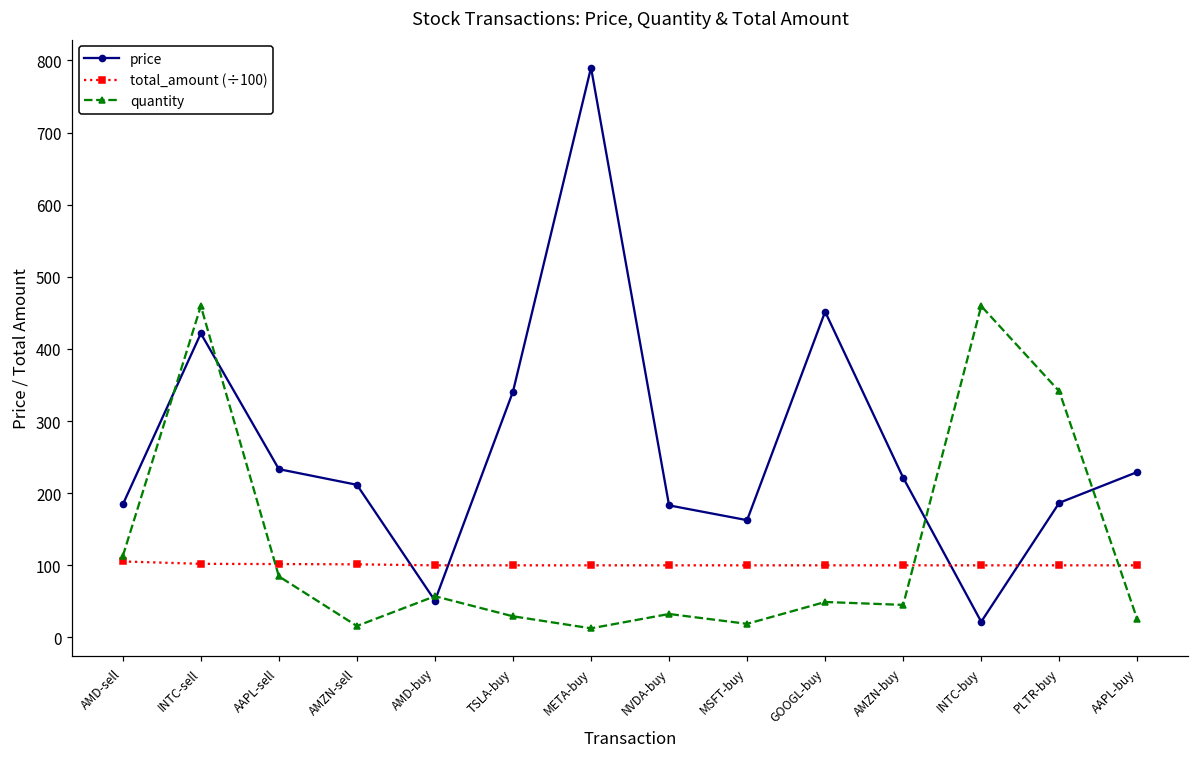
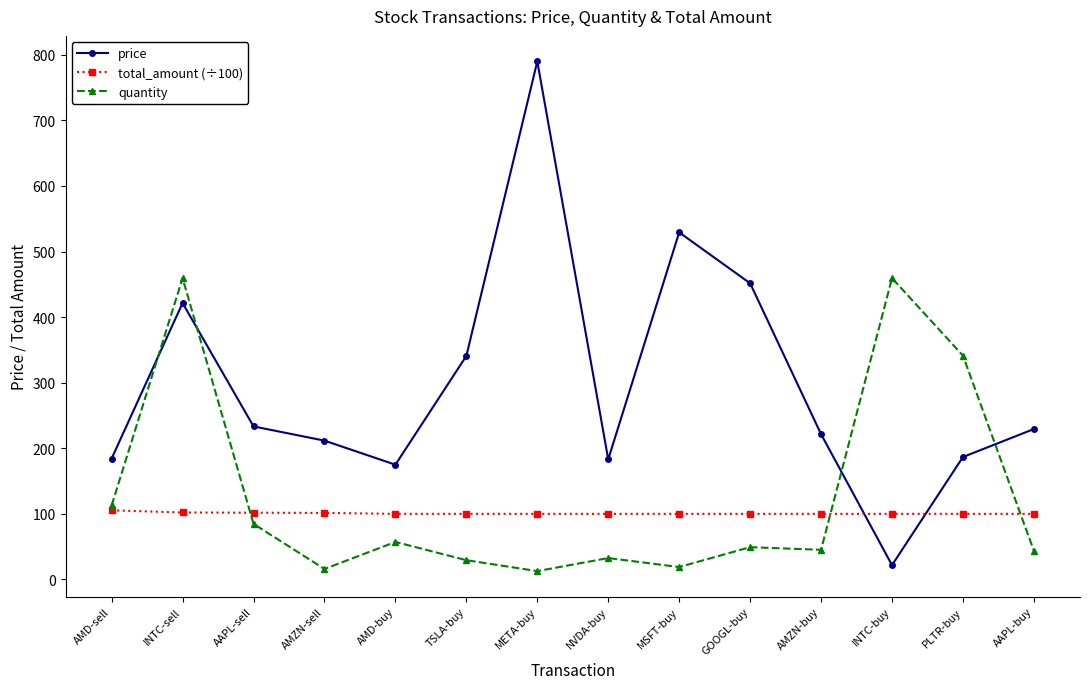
price, AMD-buy: 50 -> 170
price, MSFT-buy: 160 -> 530
quantity, AAPL-buy: 30 -> 40
